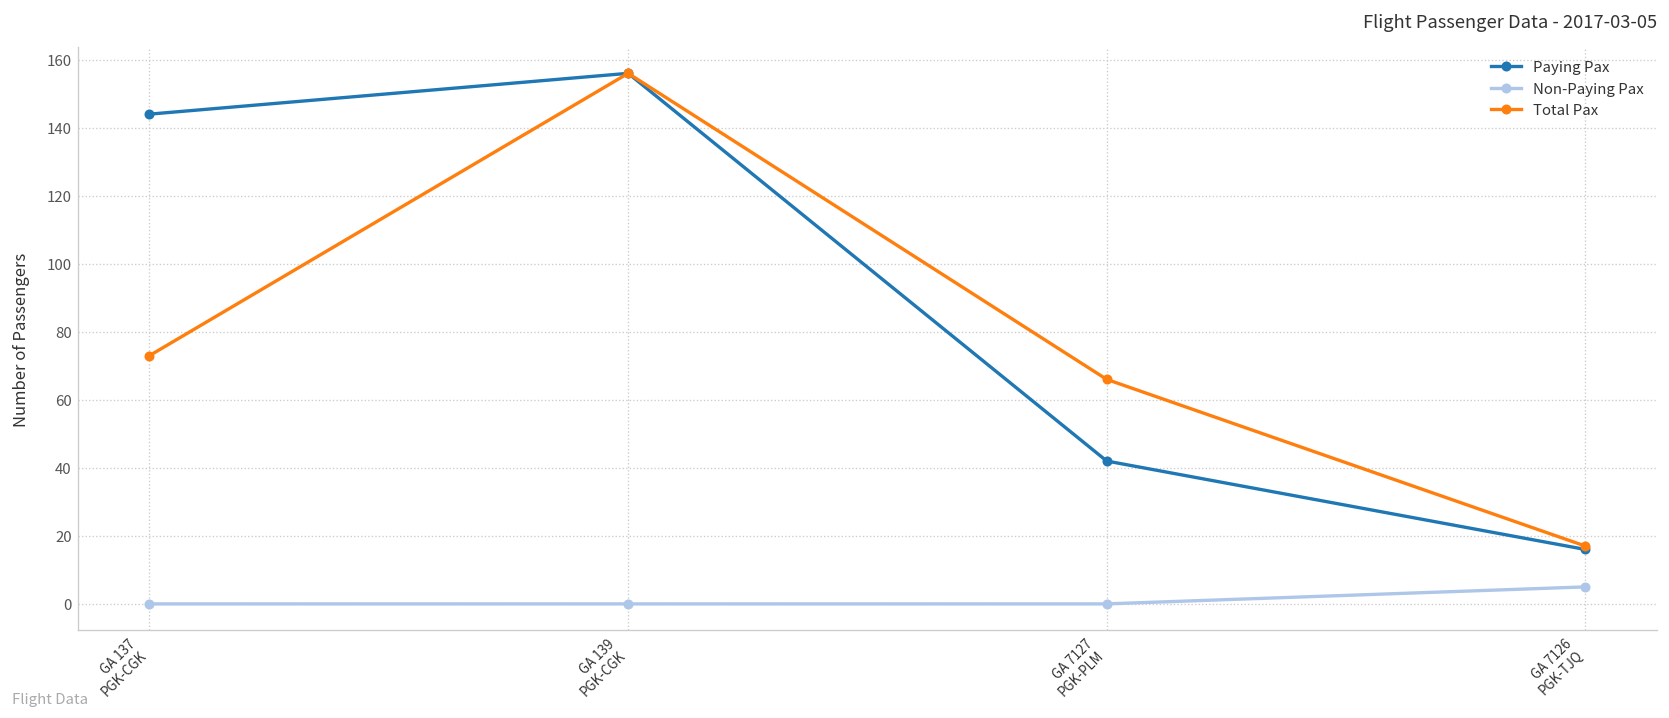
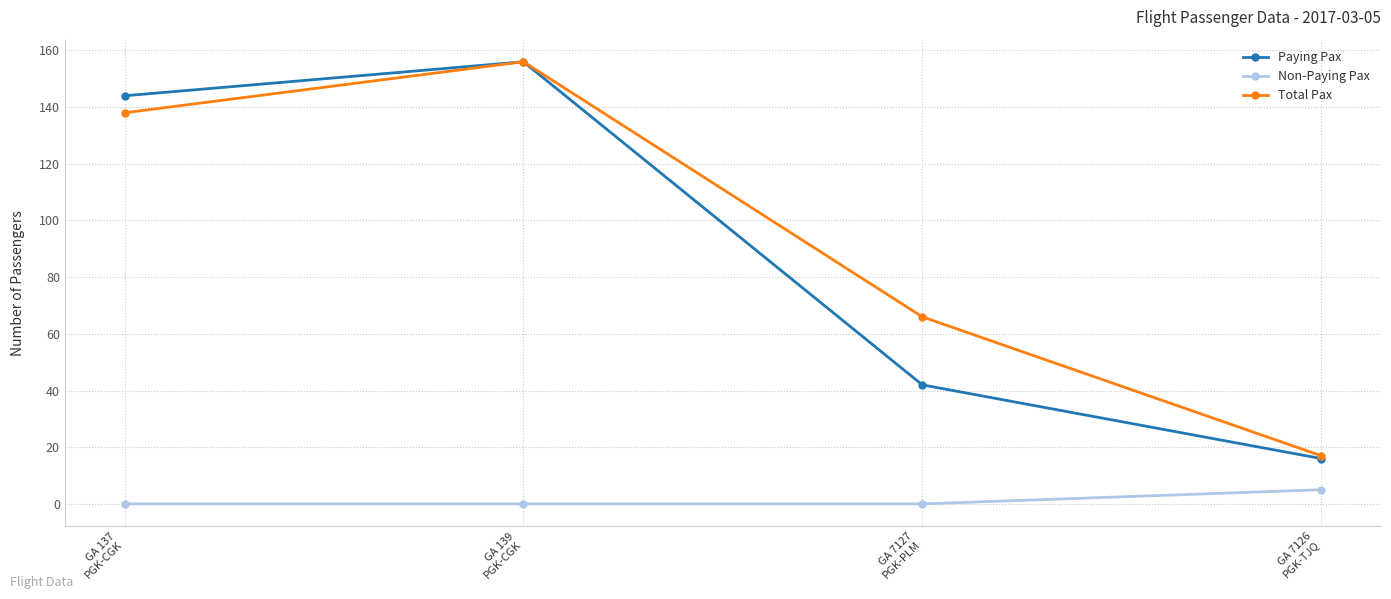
Total Pax, GA 137 PGK-CGK: 73 -> 138
